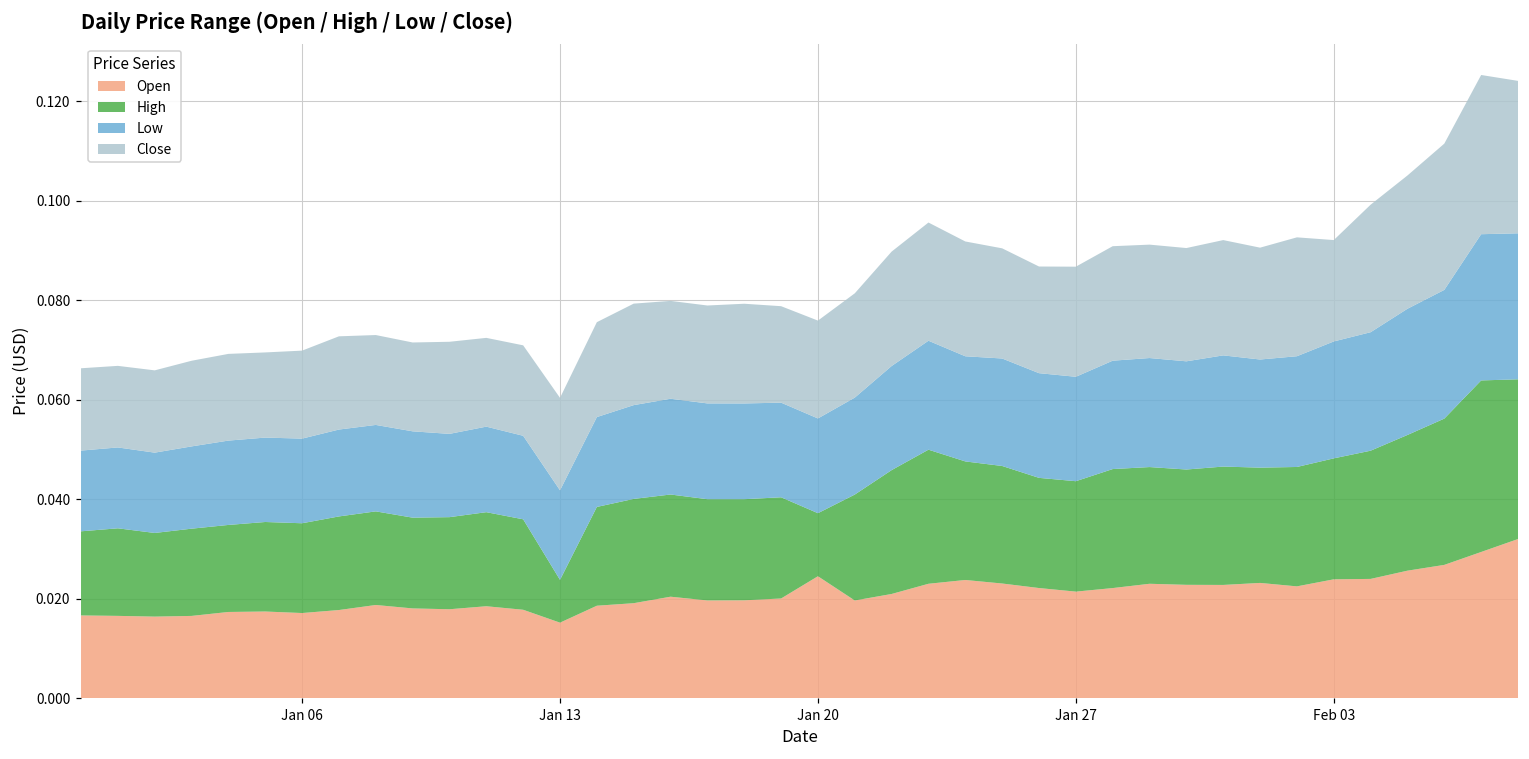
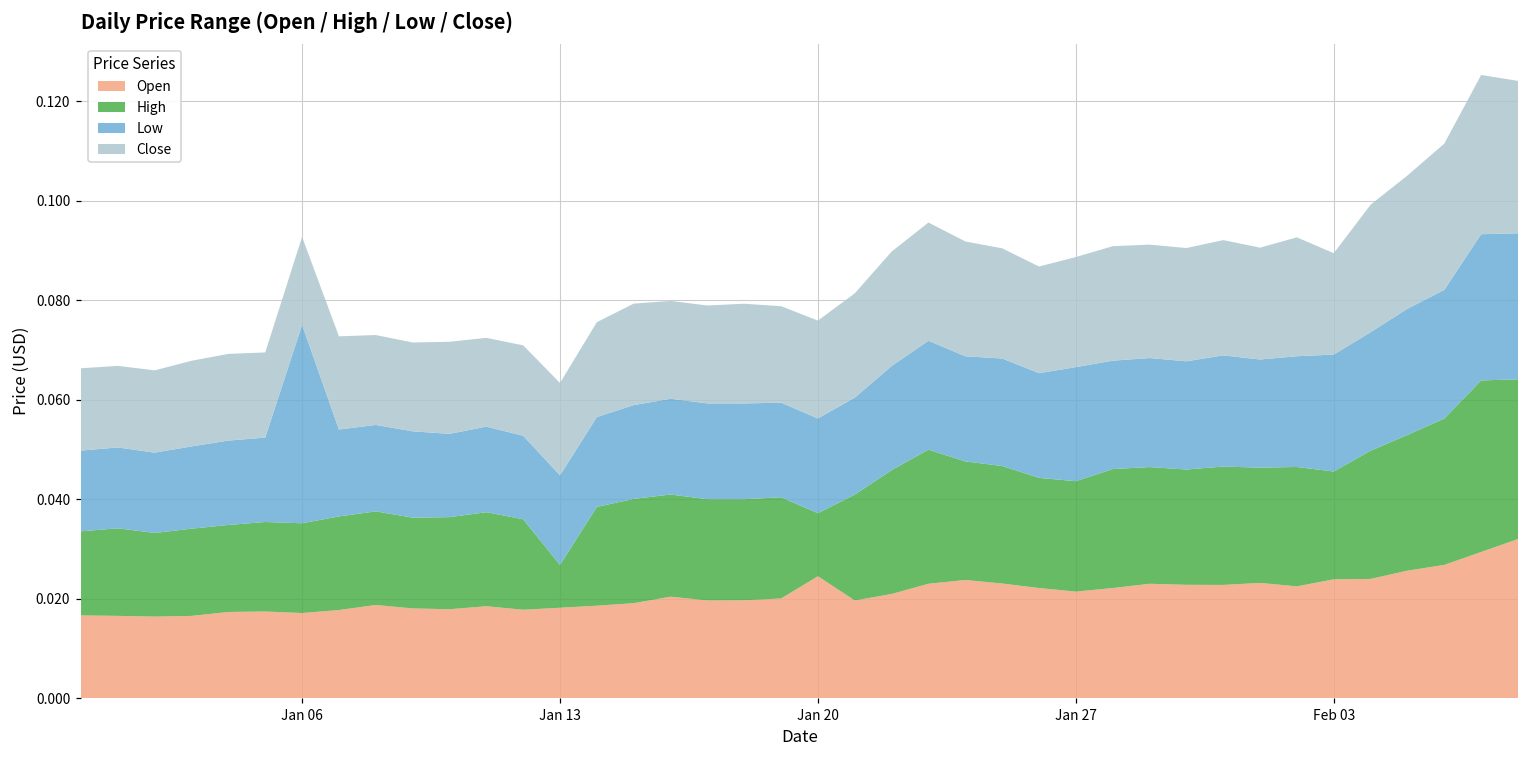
Low, Jan 06: 0.017 -> 0.040
Open, Jan 13: 0.015 -> 0.018
Low, Jan 27: 0.021 -> 0.023
High, Feb 03: 0.024 -> 0.022
